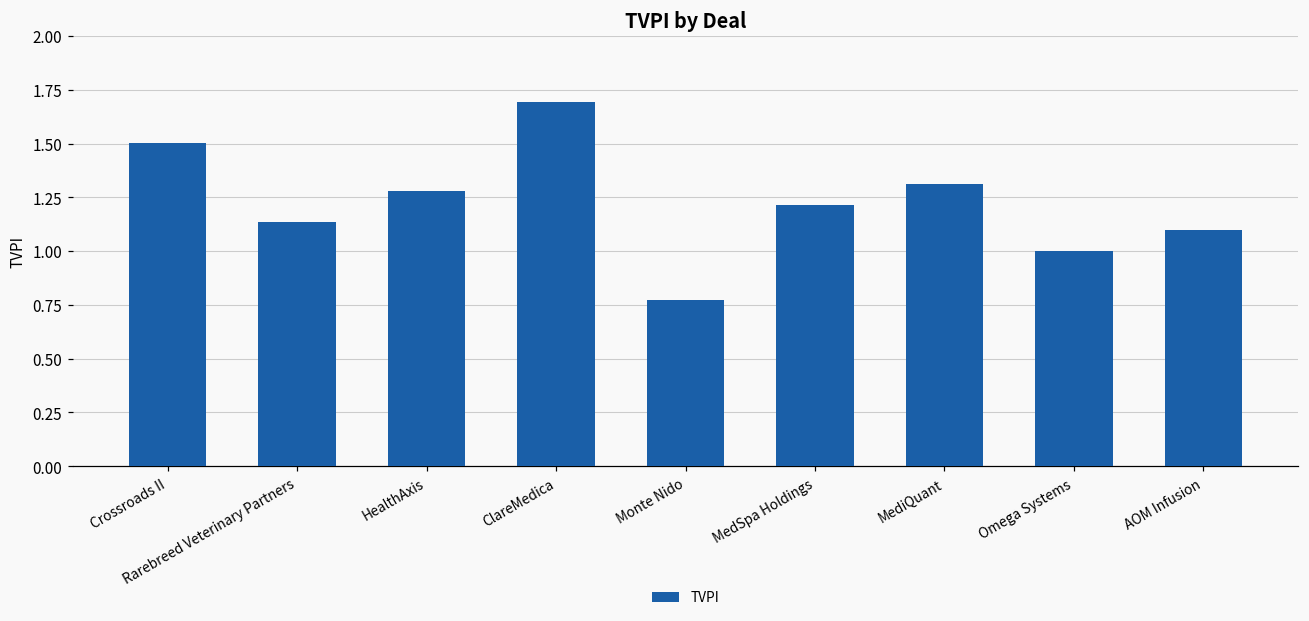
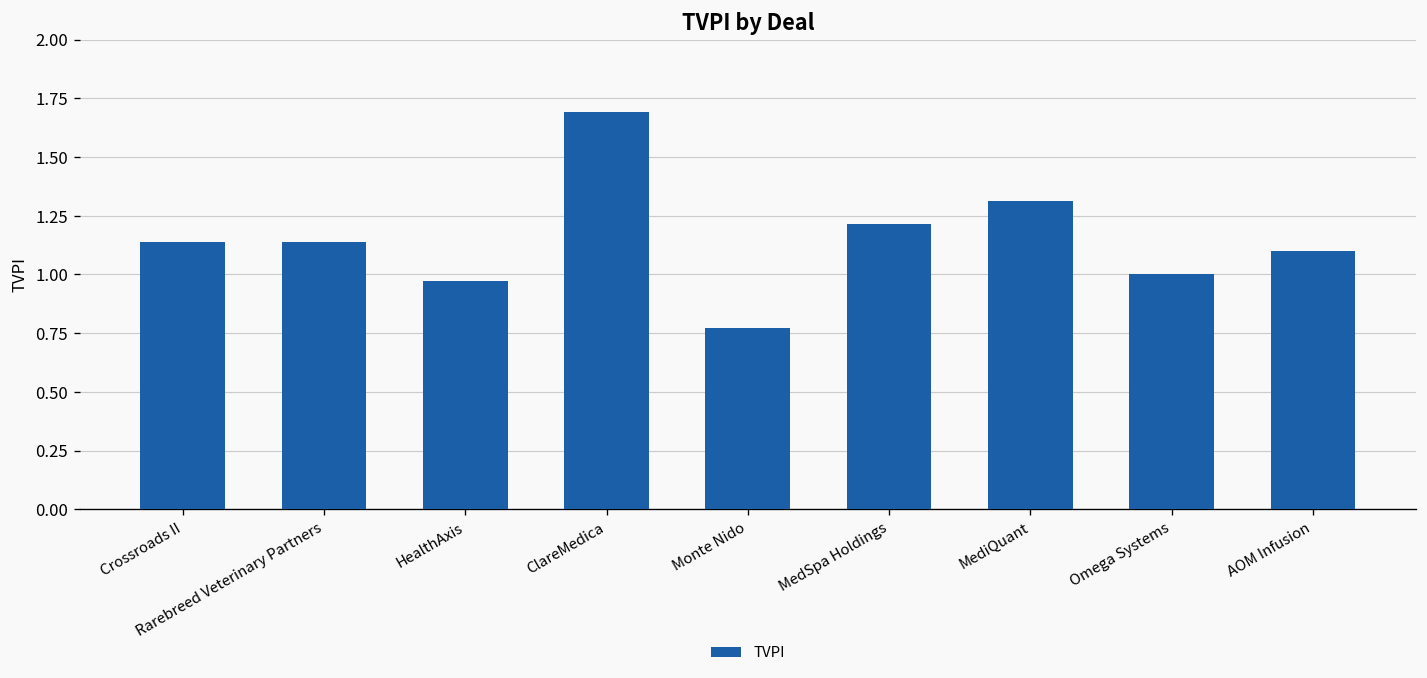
Crossroads II: 1.50 -> 1.14
HealthAxis: 1.28 -> 0.97
